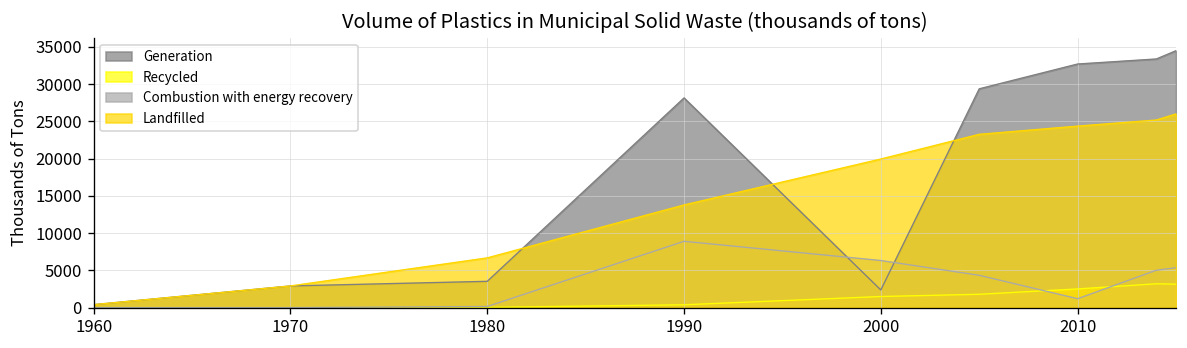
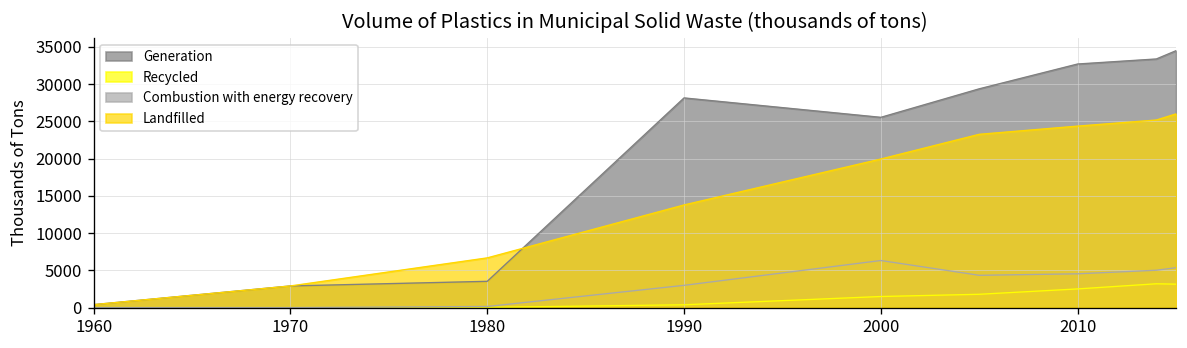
Combustion with energy recovery, 1990: 9000 -> 3000
Generation, 2000: 2000 -> 26000
Combustion with energy recovery, 2010: 1000 -> 5000
